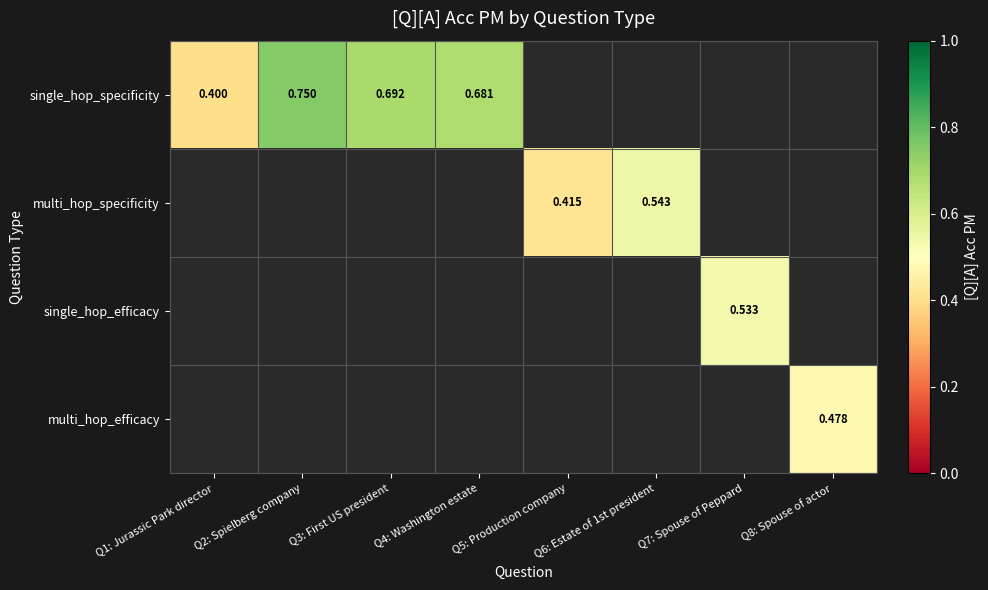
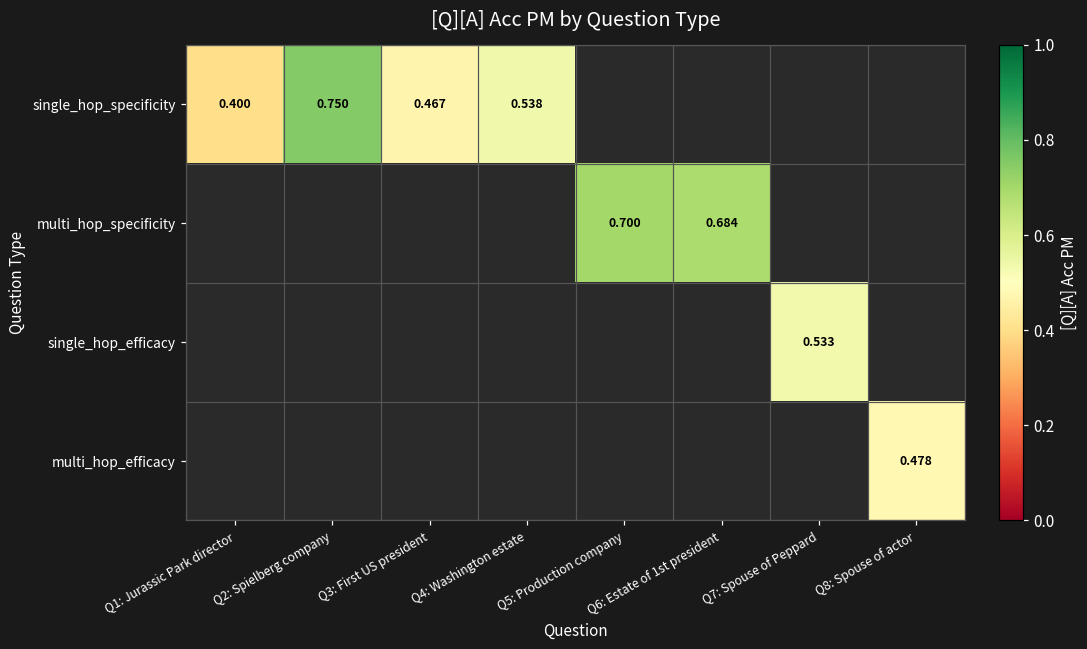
single_hop_specificity, Q3: First US president: 0.692 -> 0.467
single_hop_specificity, Q4: Washington estate: 0.681 -> 0.538
multi_hop_specificity, Q5: Production company: 0.415 -> 0.700
multi_hop_specificity, Q6: Estate of 1st president: 0.543 -> 0.684
